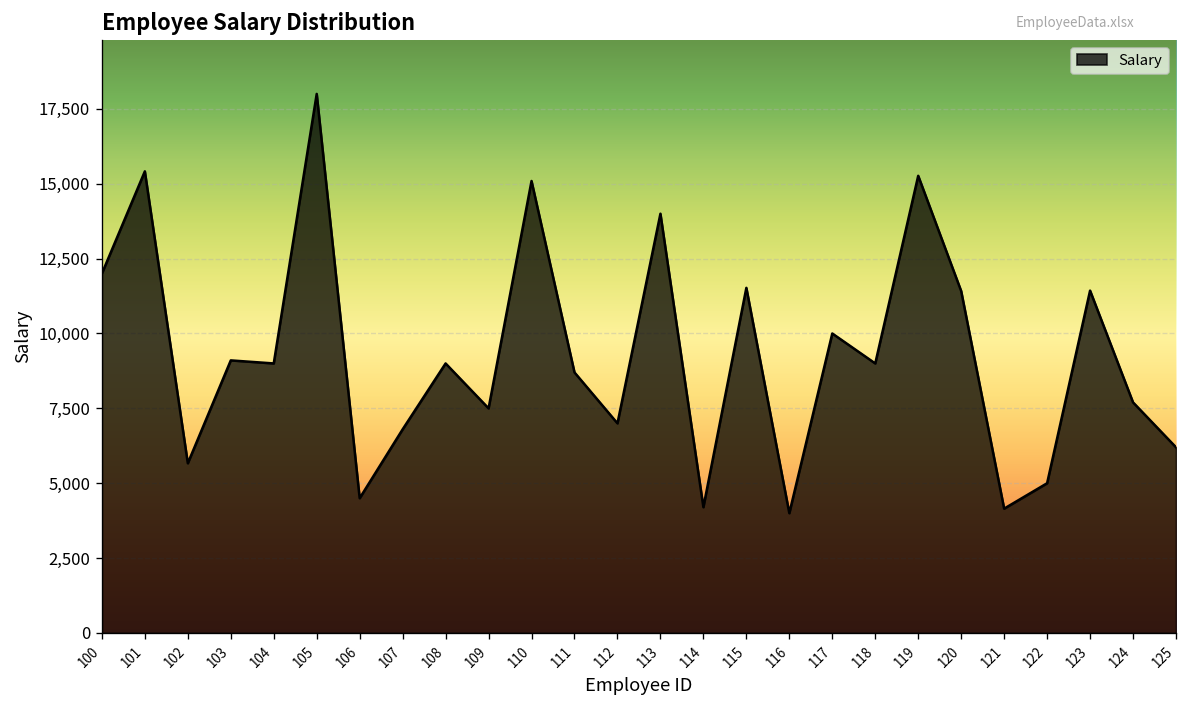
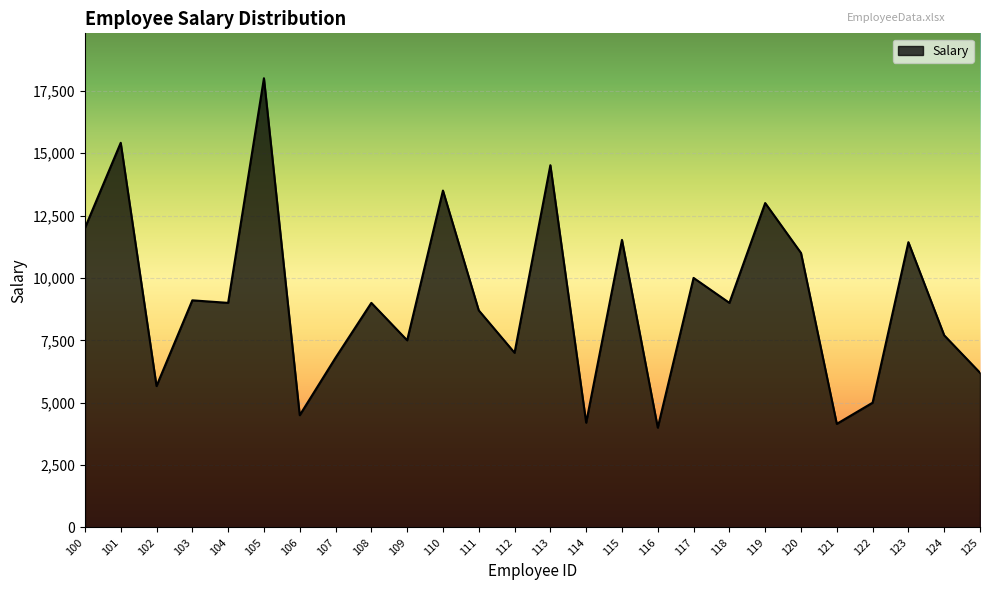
110: 15,100 -> 13,500
113: 14,000 -> 14,500
119: 15,300 -> 13,000
120: 11,400 -> 11,000
